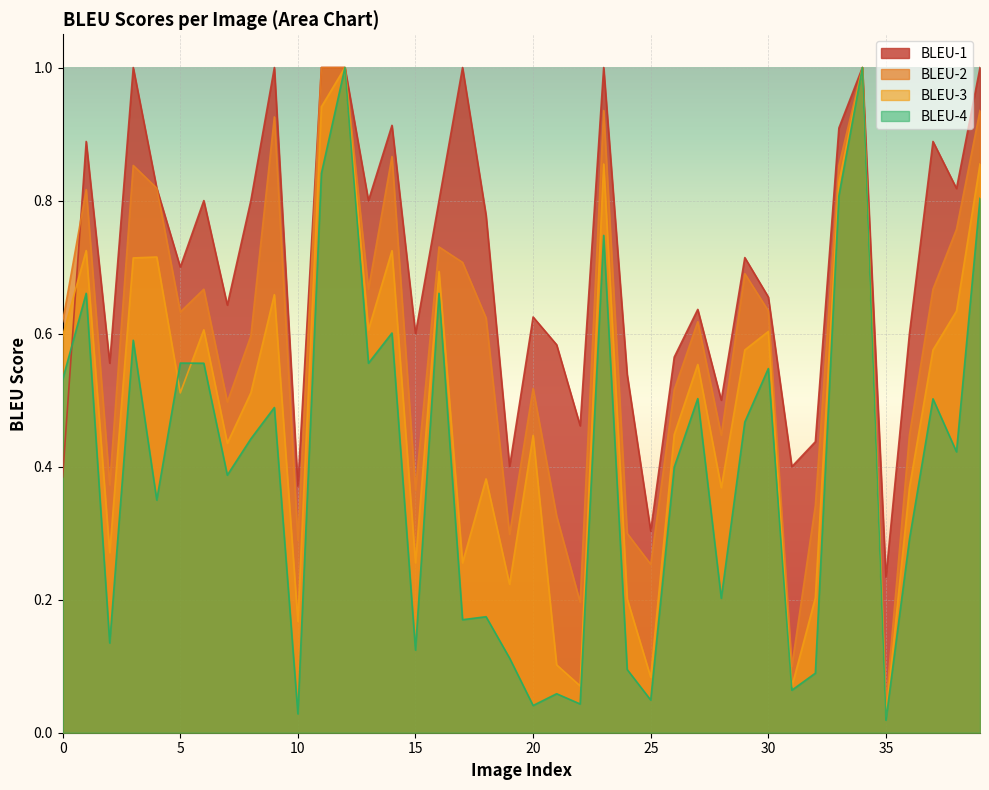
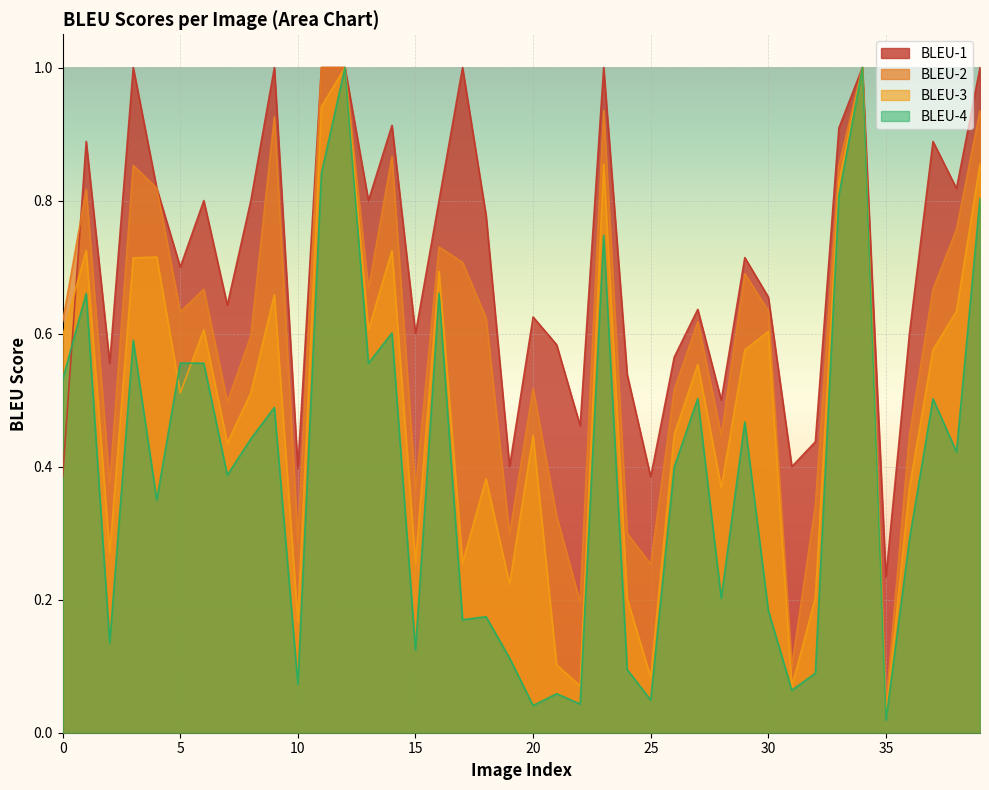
BLEU-1, 10: 0.37 -> 0.40
BLEU-4, 10: 0.03 -> 0.07
BLEU-1, 25: 0.30 -> 0.38
BLEU-4, 30: 0.55 -> 0.18
